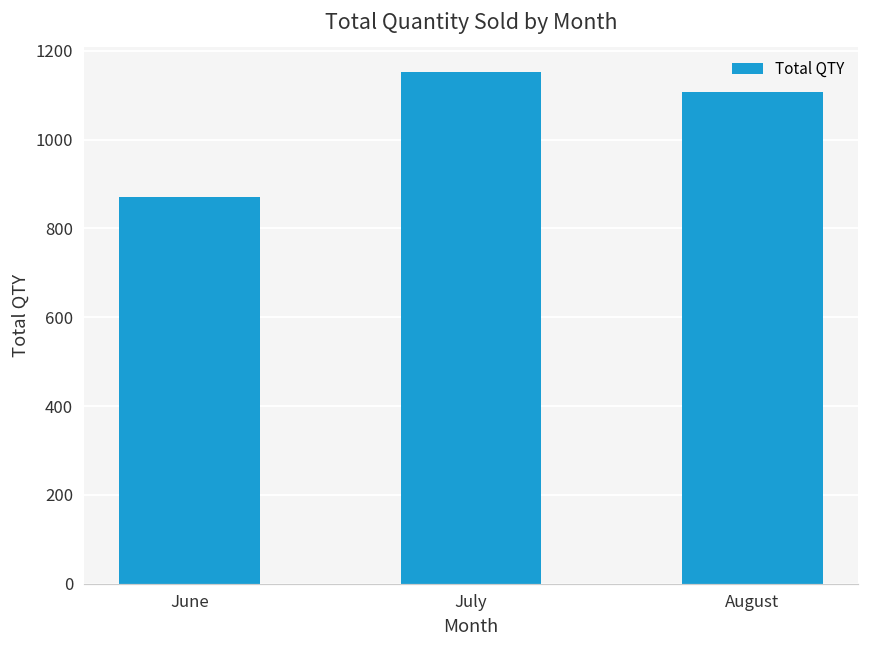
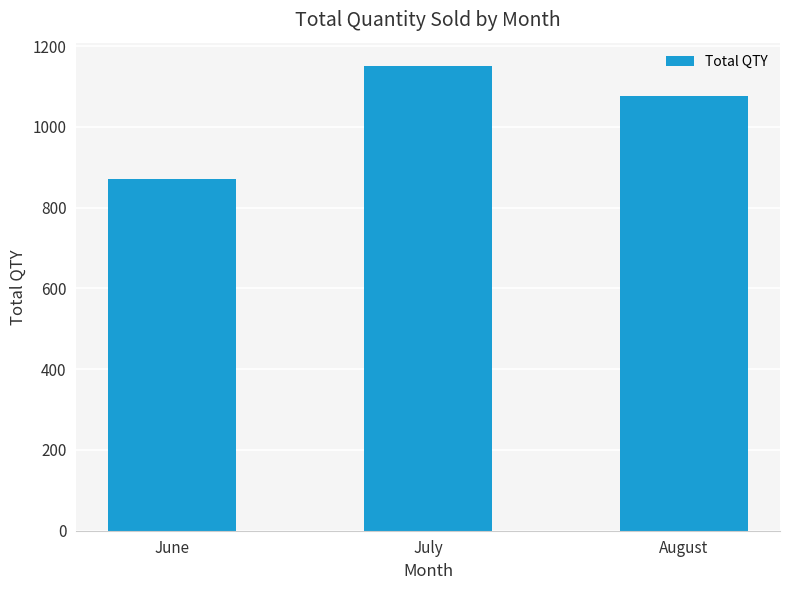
August: 1110 -> 1080
